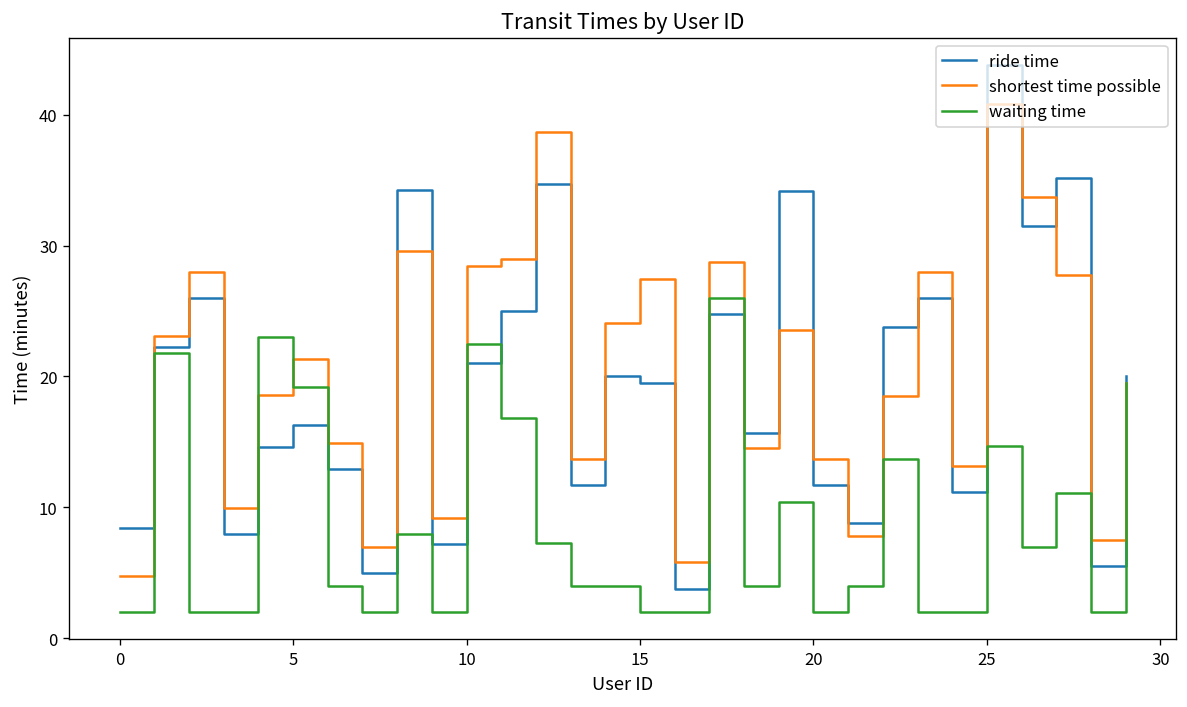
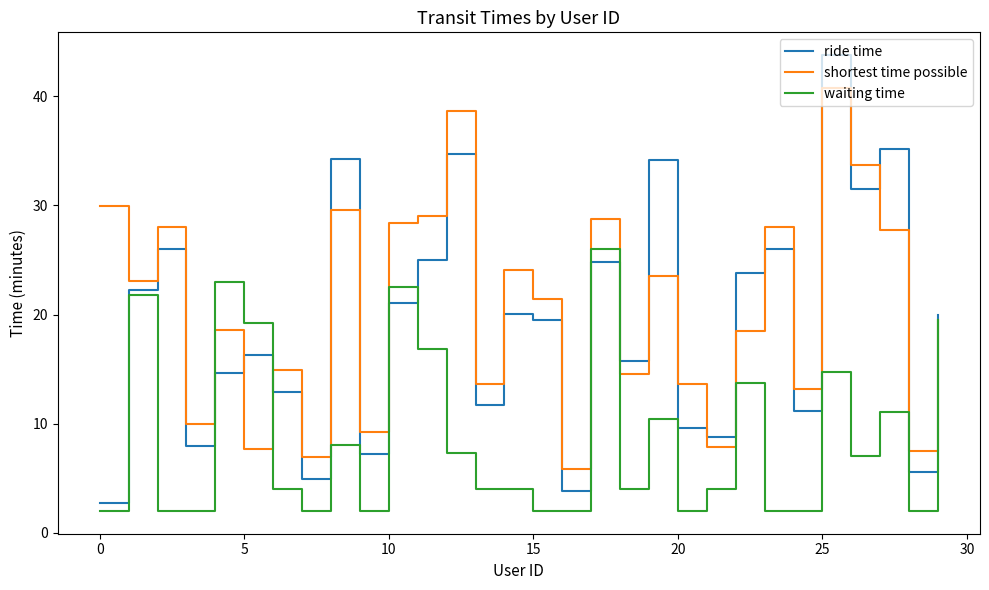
ride time, 0: 8.5 -> 2.8
shortest time possible, 0: 4.8 -> 29.9
shortest time possible, 5: 21.4 -> 7.6
shortest time possible, 15: 27.4 -> 21.5
ride time, 20: 11.7 -> 9.6
